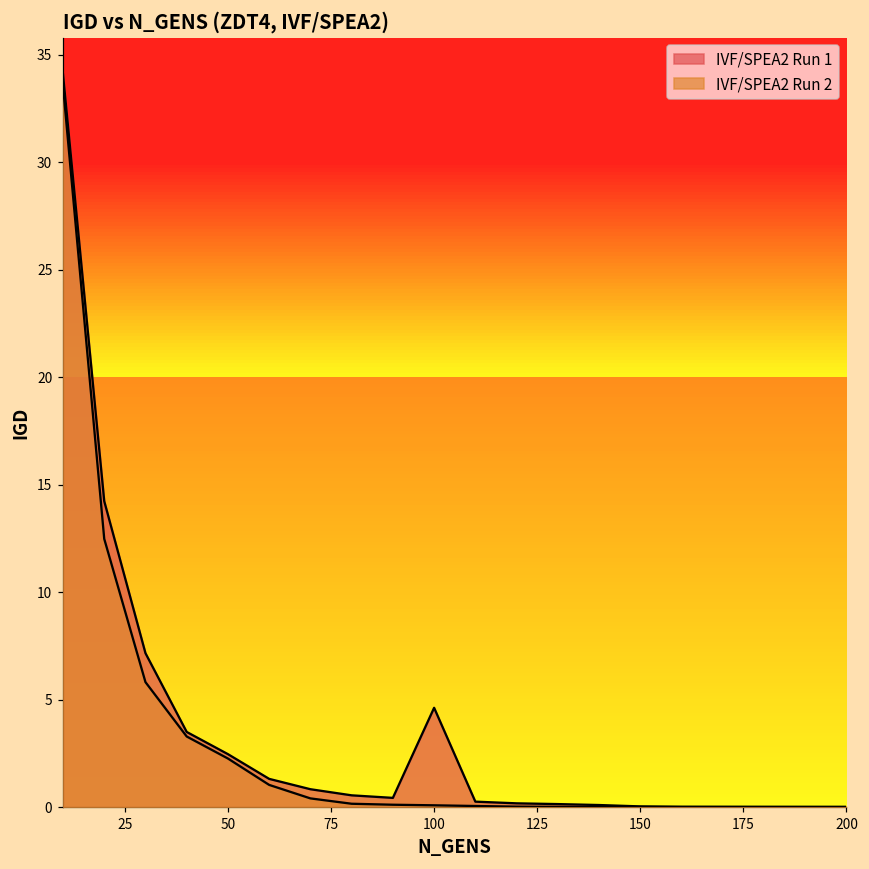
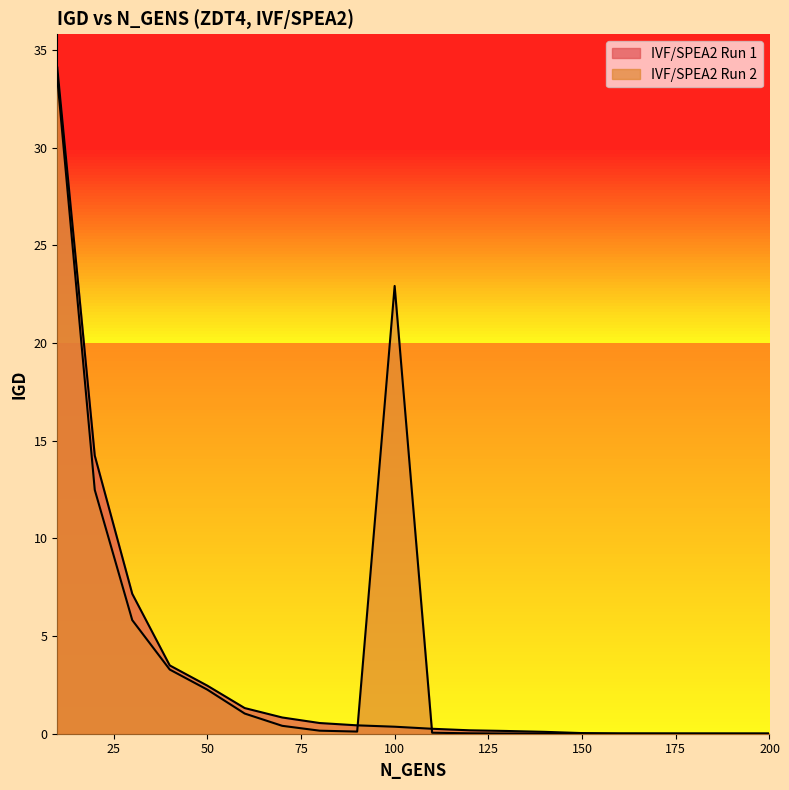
IVF/SPEA2 Run 1, 100: 4.6 -> 0.4
IVF/SPEA2 Run 2, 100: 0.1 -> 22.9
